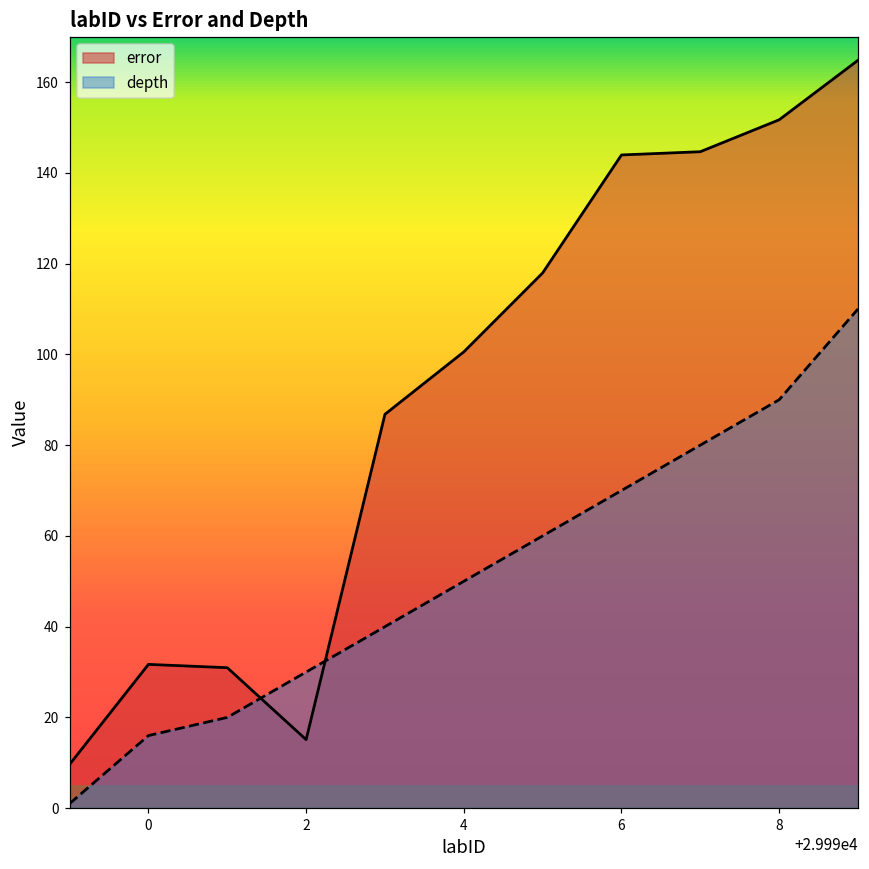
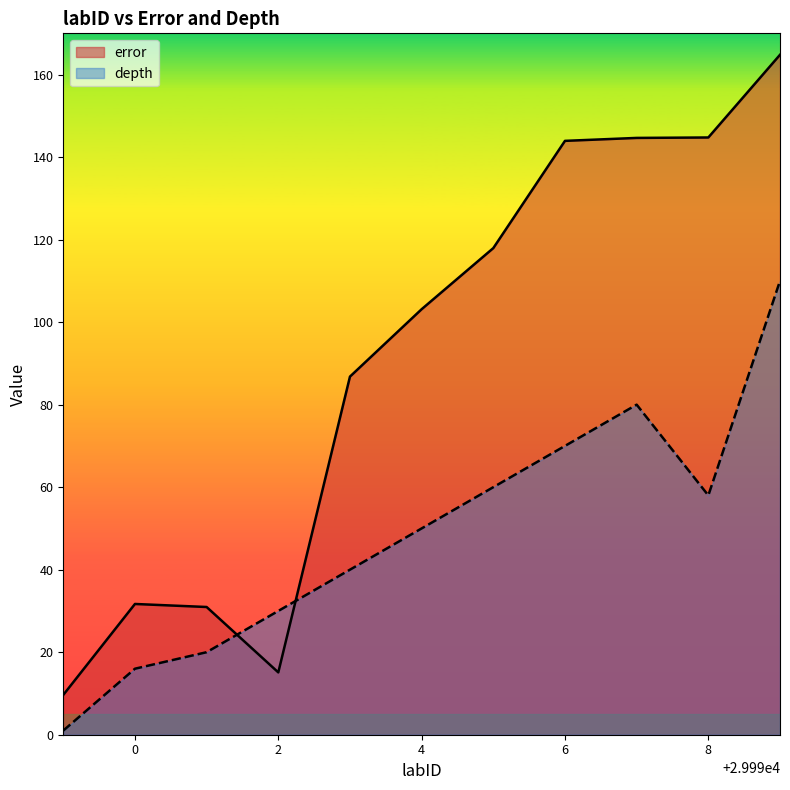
error, 4: 101 -> 103
error, 8: 152 -> 145
depth, 8: 90 -> 58
